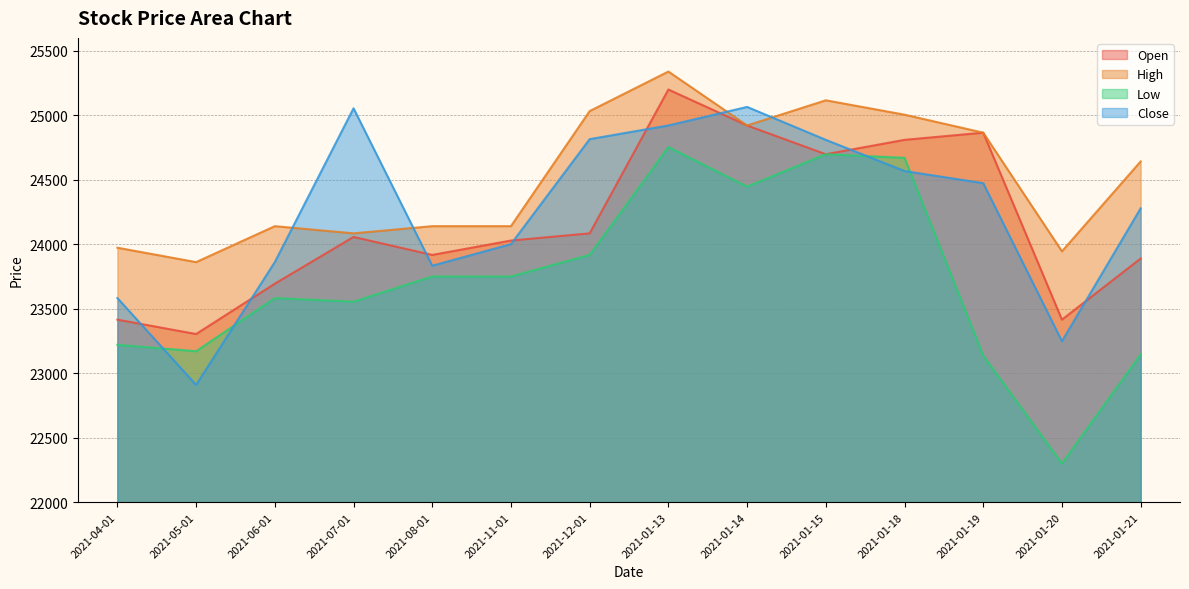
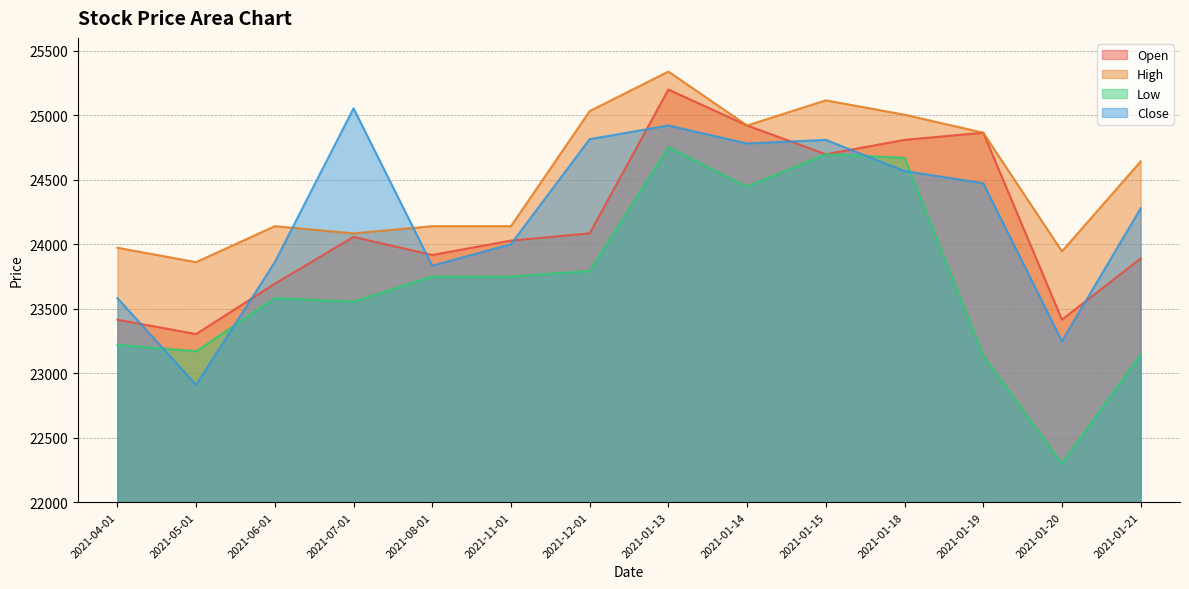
Low, 2021-12-01: 23920 -> 23790
Close, 2021-01-14: 25060 -> 24780
